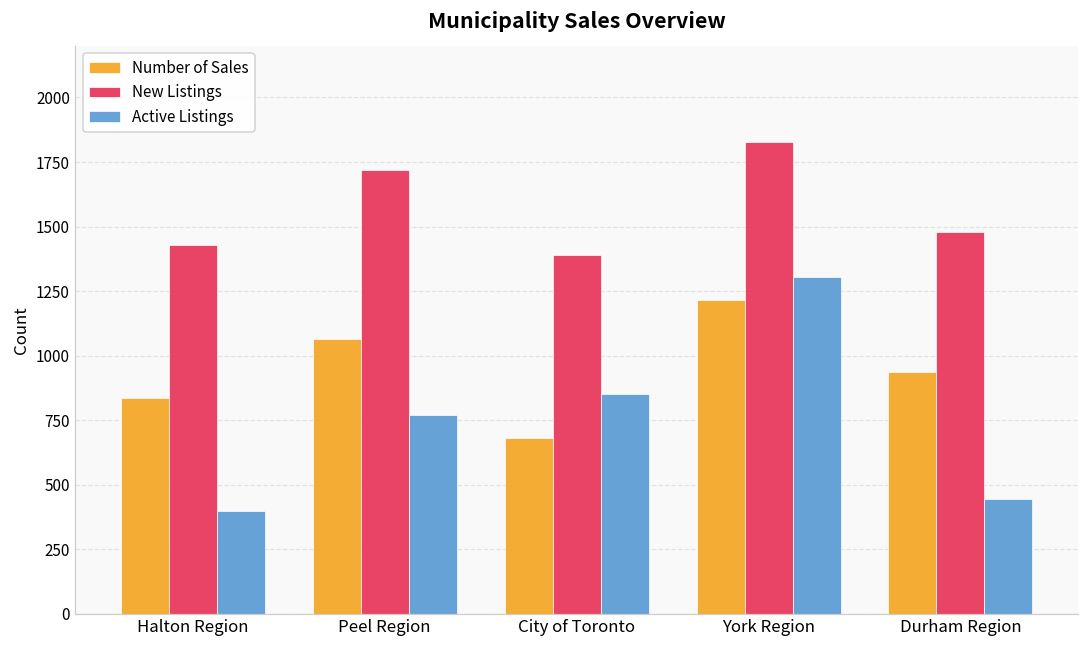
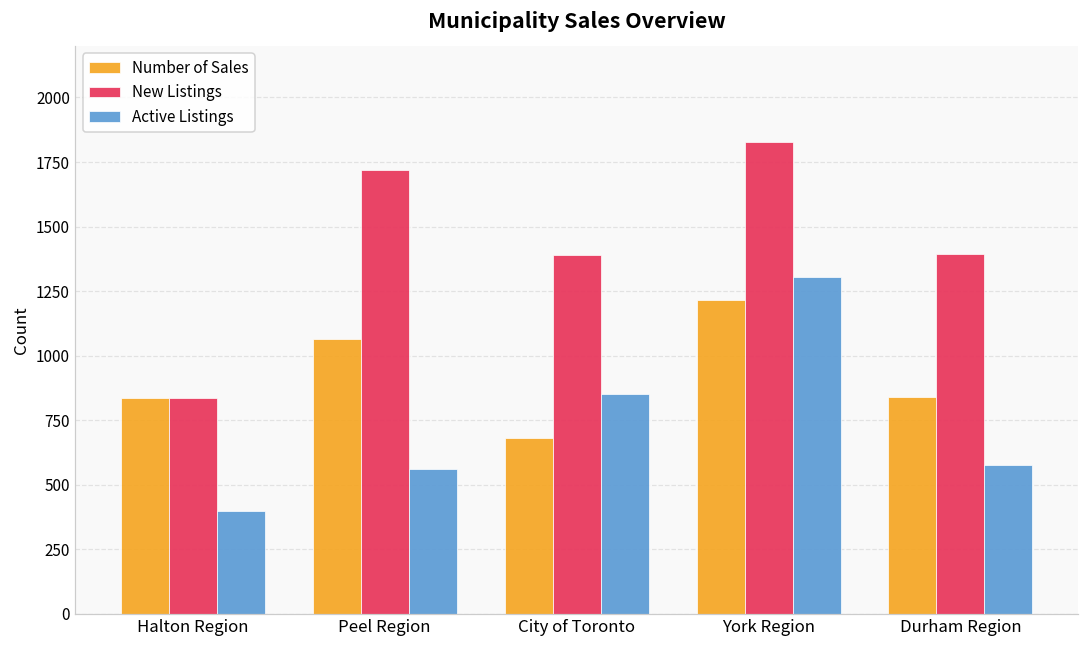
New Listings, Halton Region: 1430 -> 840
Active Listings, Peel Region: 770 -> 560
Number of Sales, Durham Region: 940 -> 840
New Listings, Durham Region: 1480 -> 1400
Active Listings, Durham Region: 450 -> 580
